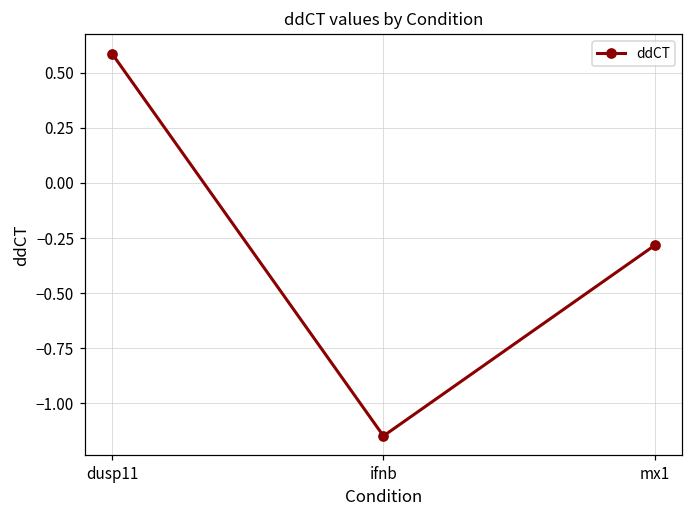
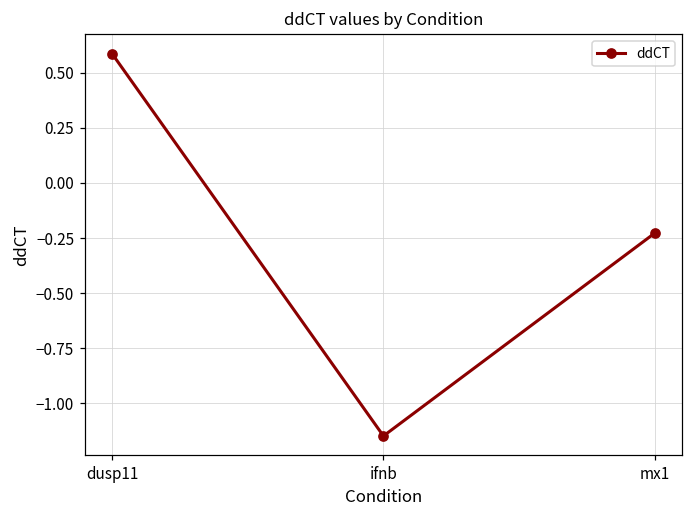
mx1: -0.28 -> -0.23
